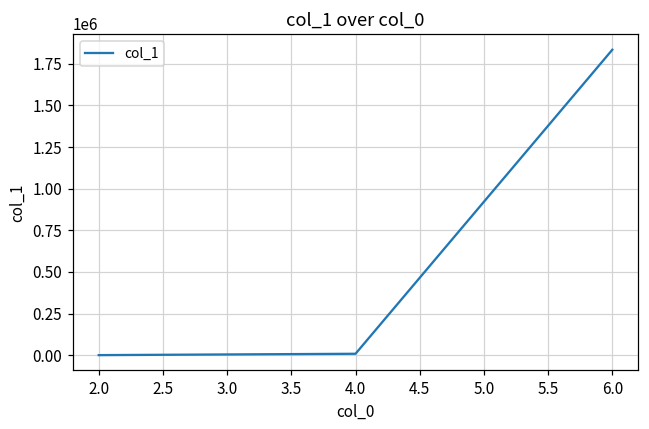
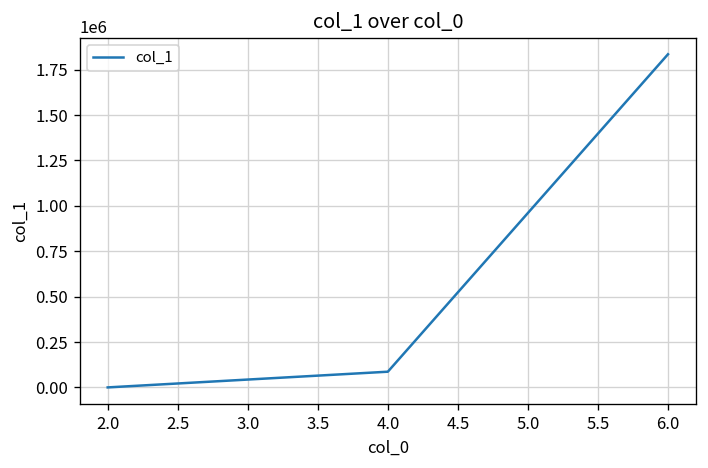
4.0: 10000 -> 90000
